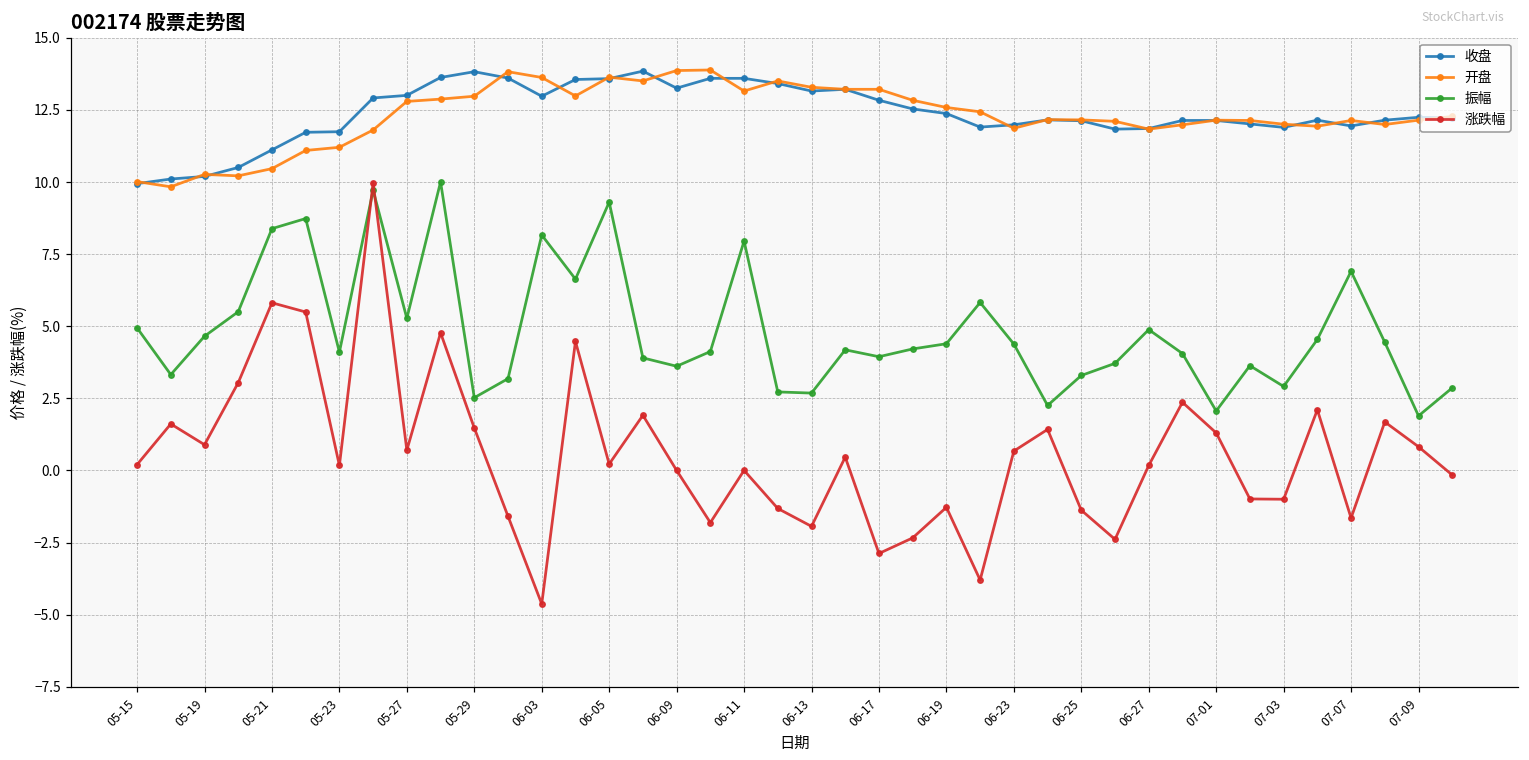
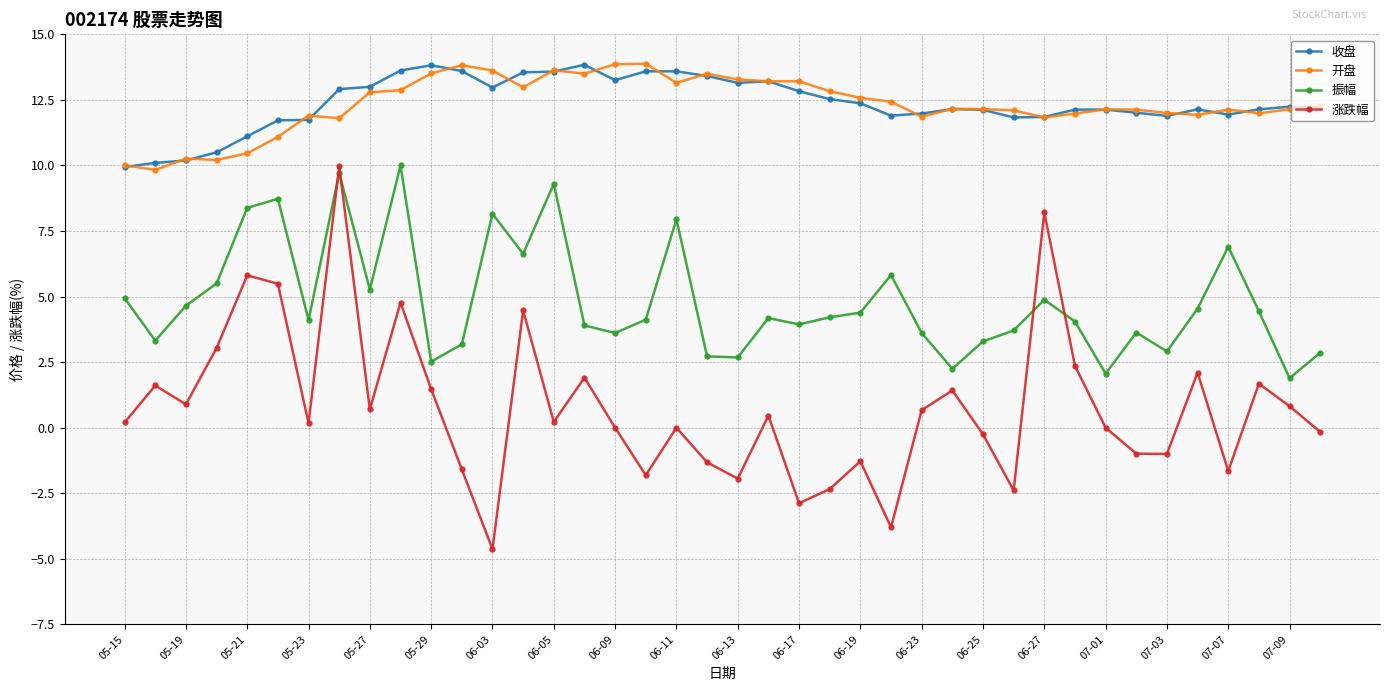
开盘, 05-23: 11.2 -> 11.9
开盘, 05-29: 13.0 -> 13.5
振幅, 06-23: 4.4 -> 3.6
涨跌幅, 06-25: -1.4 -> -0.3
涨跌幅, 06-27: 0.2 -> 8.2
涨跌幅, 07-01: 1.3 -> 0.0
